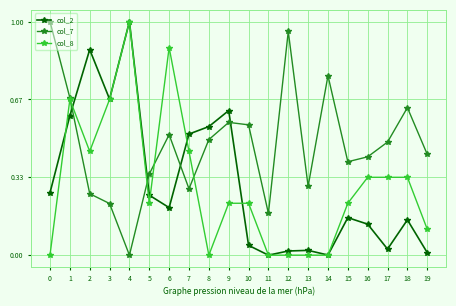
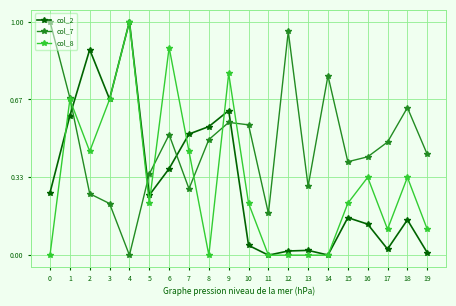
col_2, 6: 0.20 -> 0.37
col_8, 9: 0.22 -> 0.78
col_8, 17: 0.33 -> 0.11
